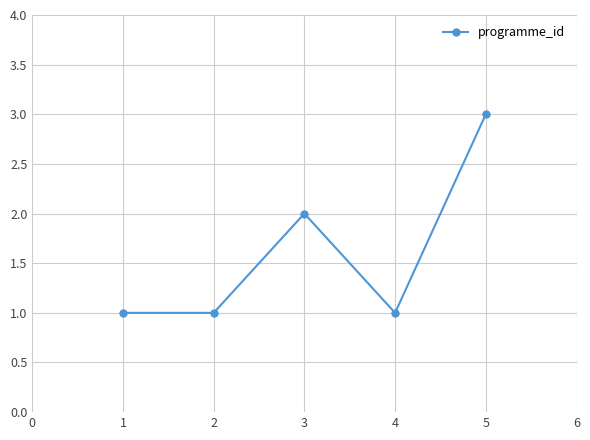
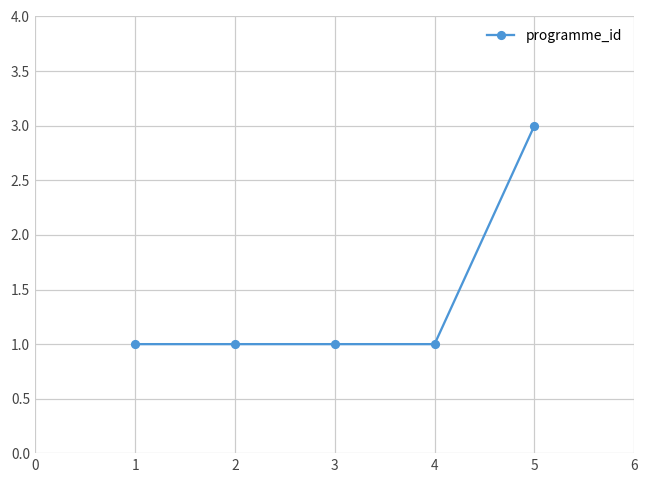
3: 2 -> 1
